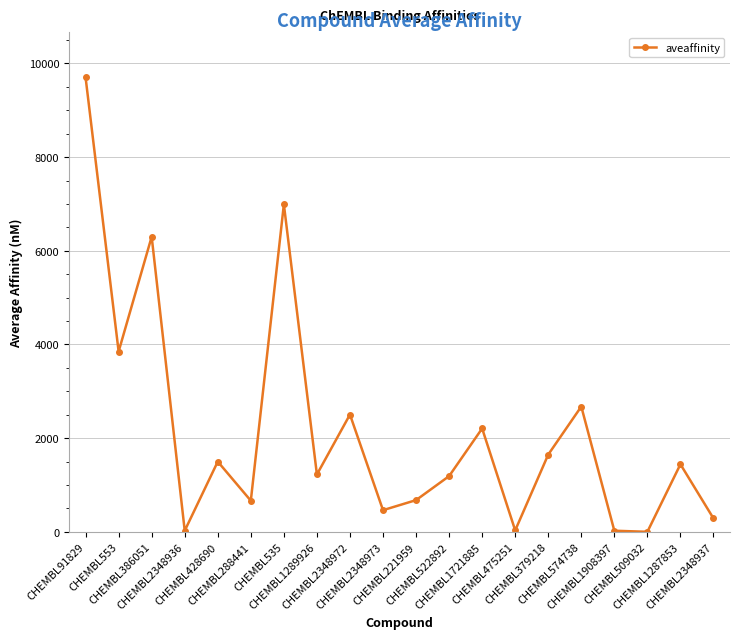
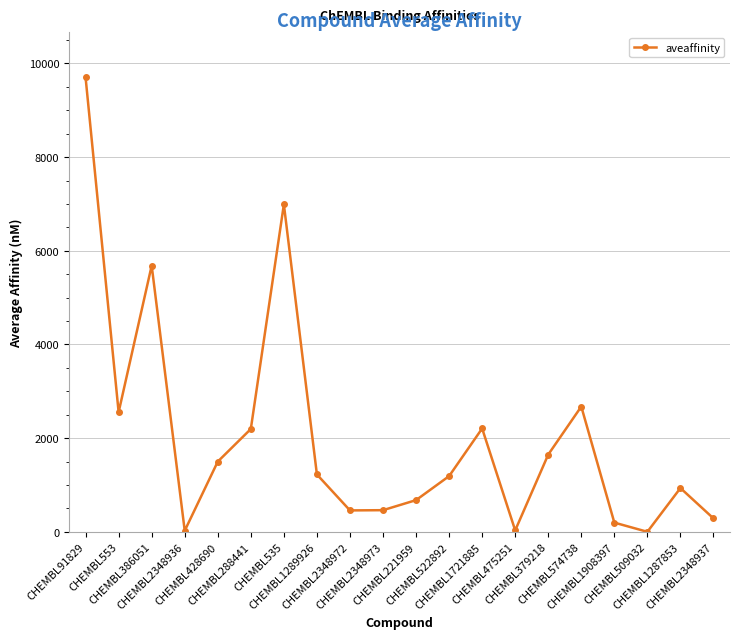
CHEMBL553: 3900 -> 2600
CHEMBL386051: 6300 -> 5700
CHEMBL288441: 700 -> 2200
CHEMBL2348972: 2500 -> 500
CHEMBL1908397: 0 -> 200
CHEMBL1287853: 1400 -> 900
